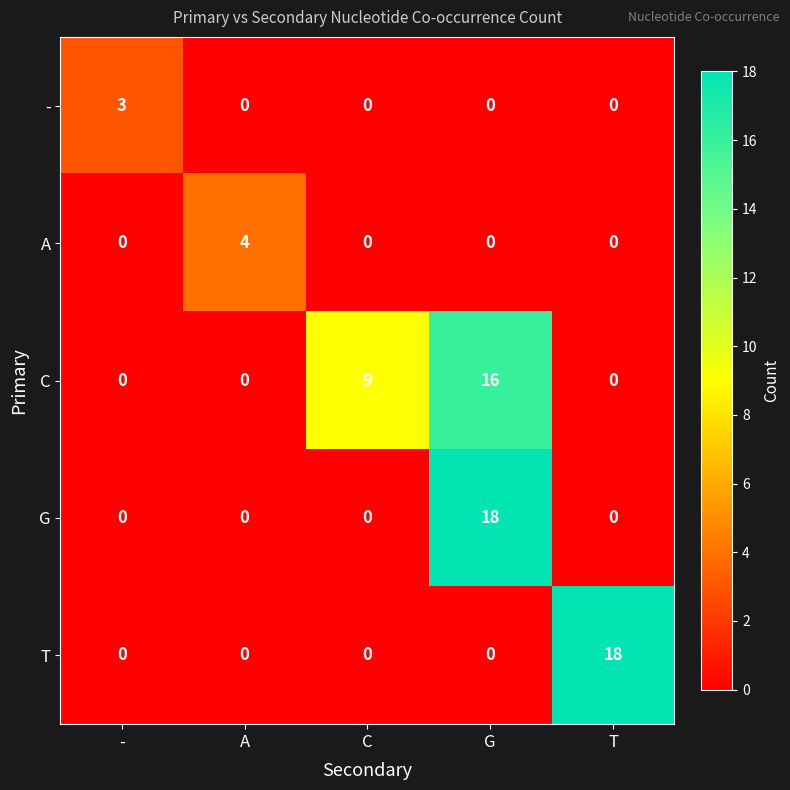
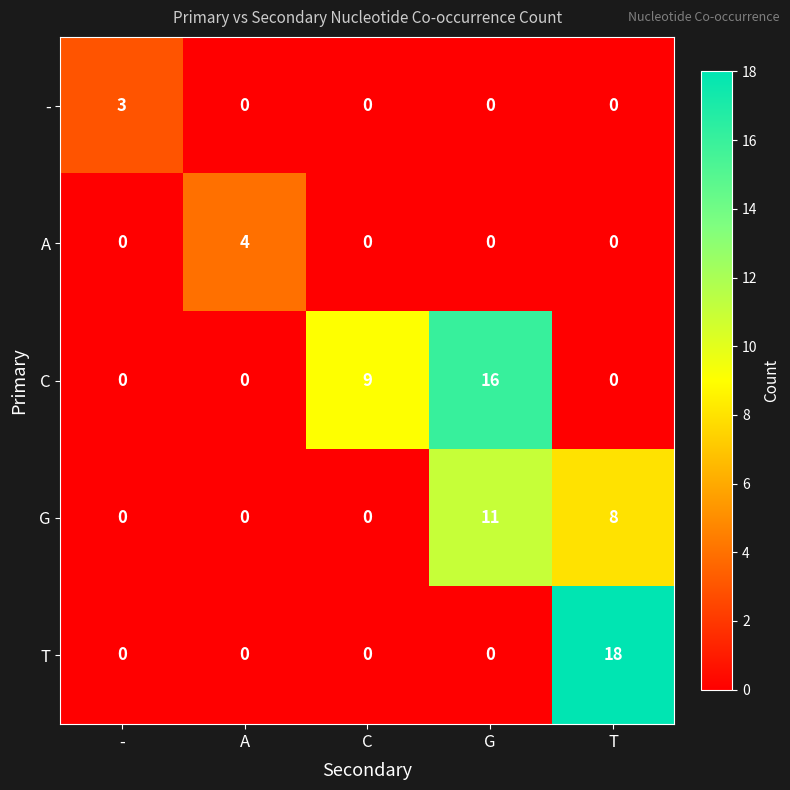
G, G: 18 -> 11
G, T: 0 -> 8
